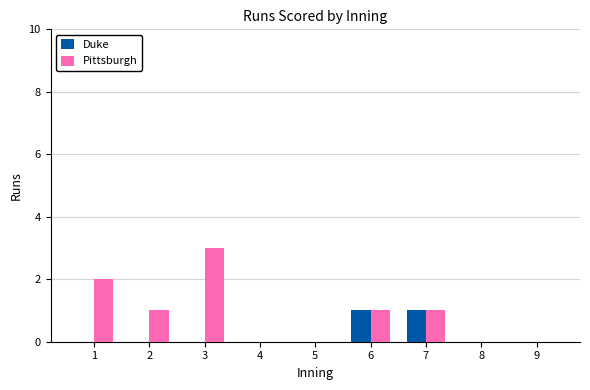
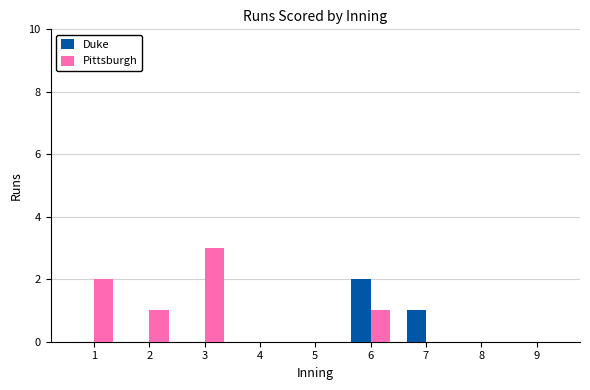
Duke, 6: 1 -> 2
Pittsburgh, 7: 1 -> 0
